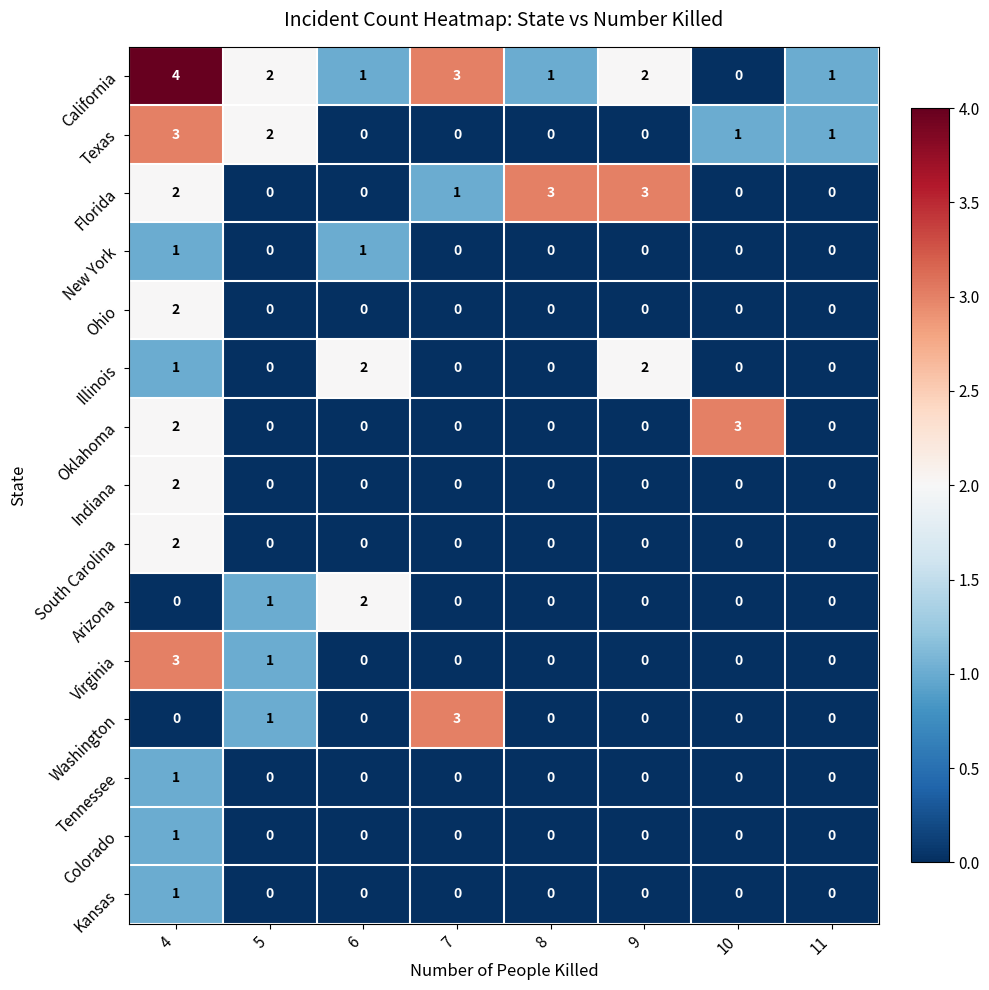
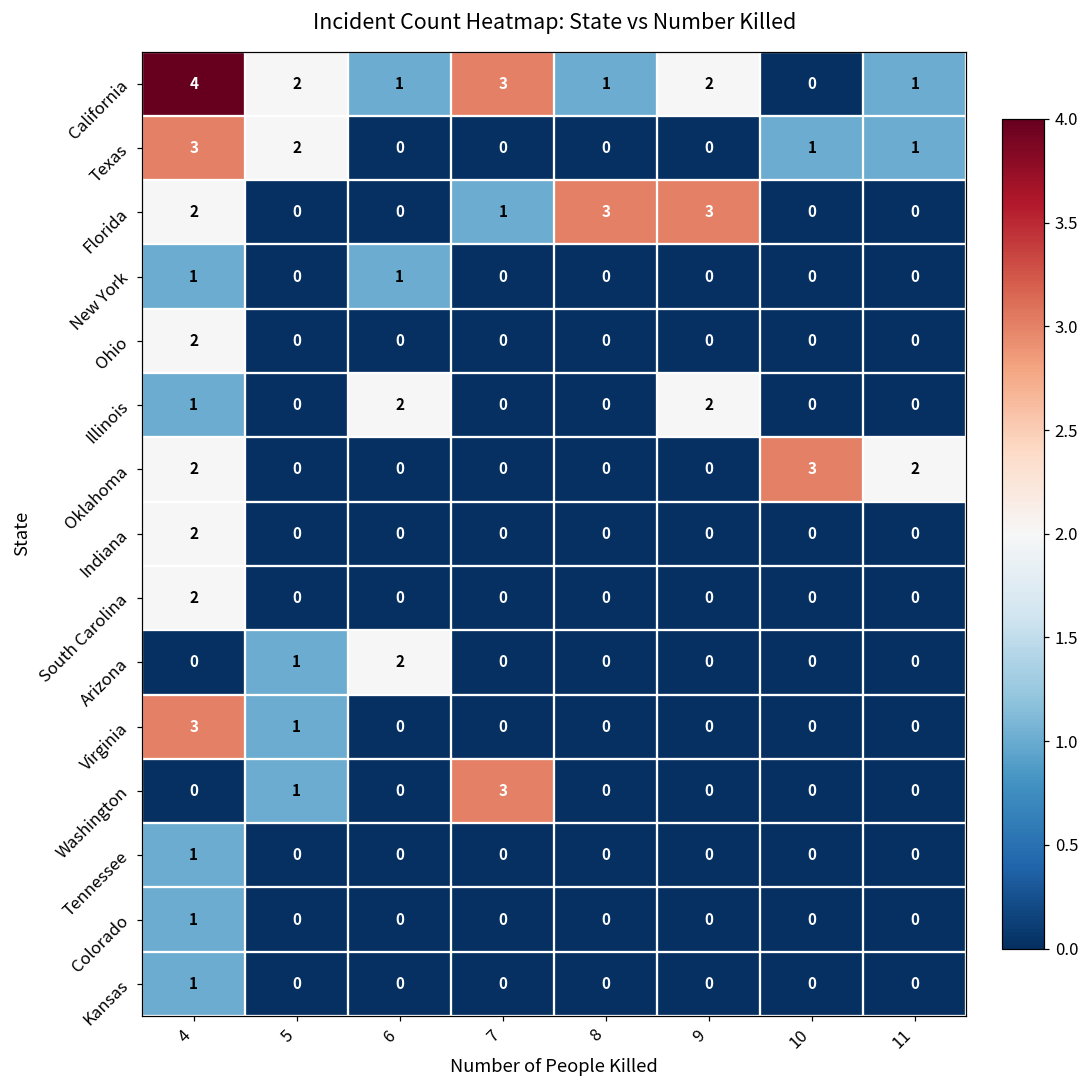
Oklahoma, 11: 0 -> 2
